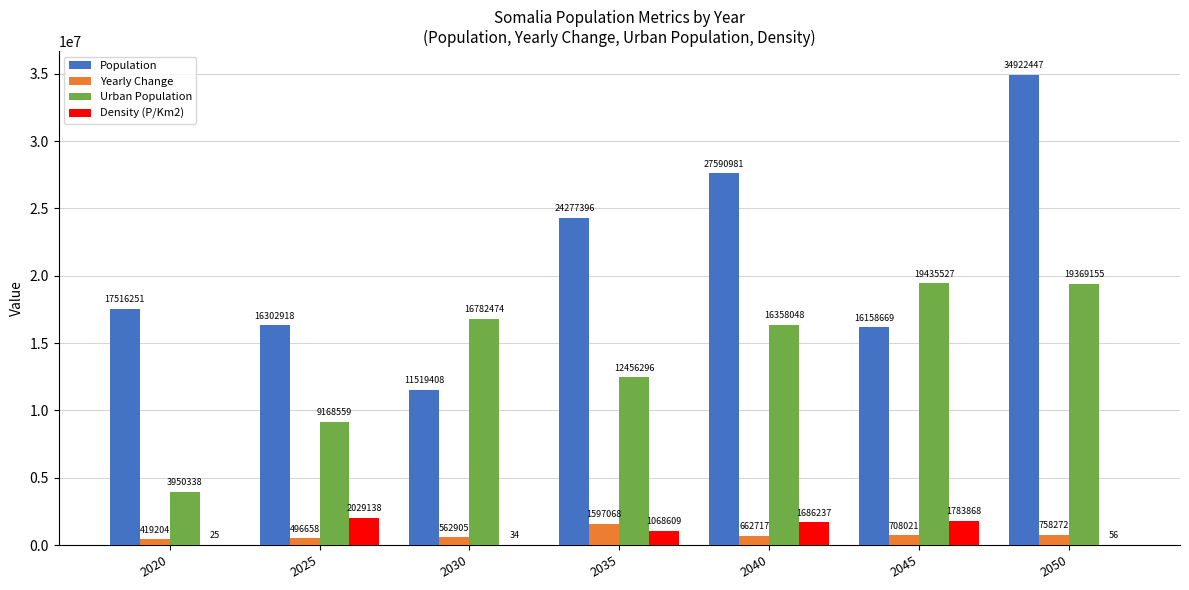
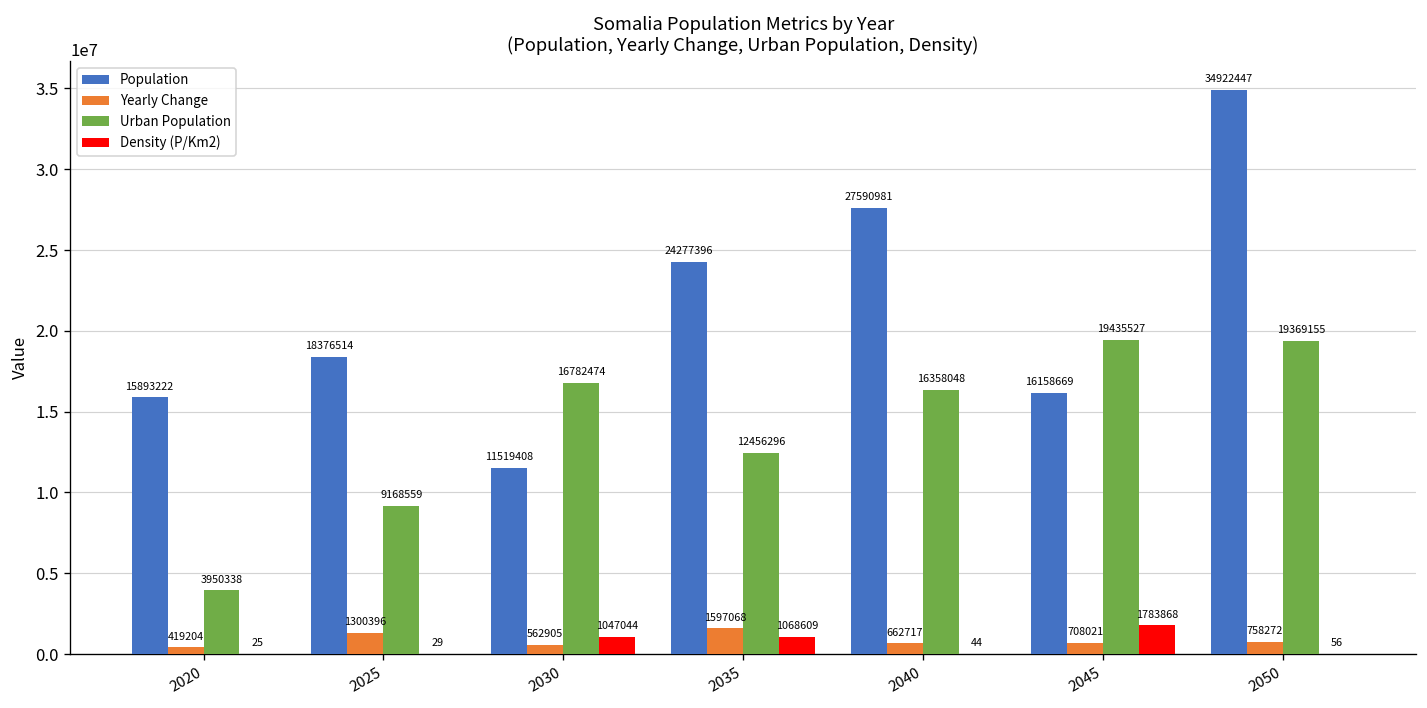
Population, 2020: 17516251 -> 15893222
Population, 2025: 16302918 -> 18376514
Yearly Change, 2025: 496658 -> 1300396
Density (P/Km2), 2025: 2029138 -> 29
Density (P/Km2), 2030: 34 -> 1047044
Density (P/Km2), 2040: 1686237 -> 44
